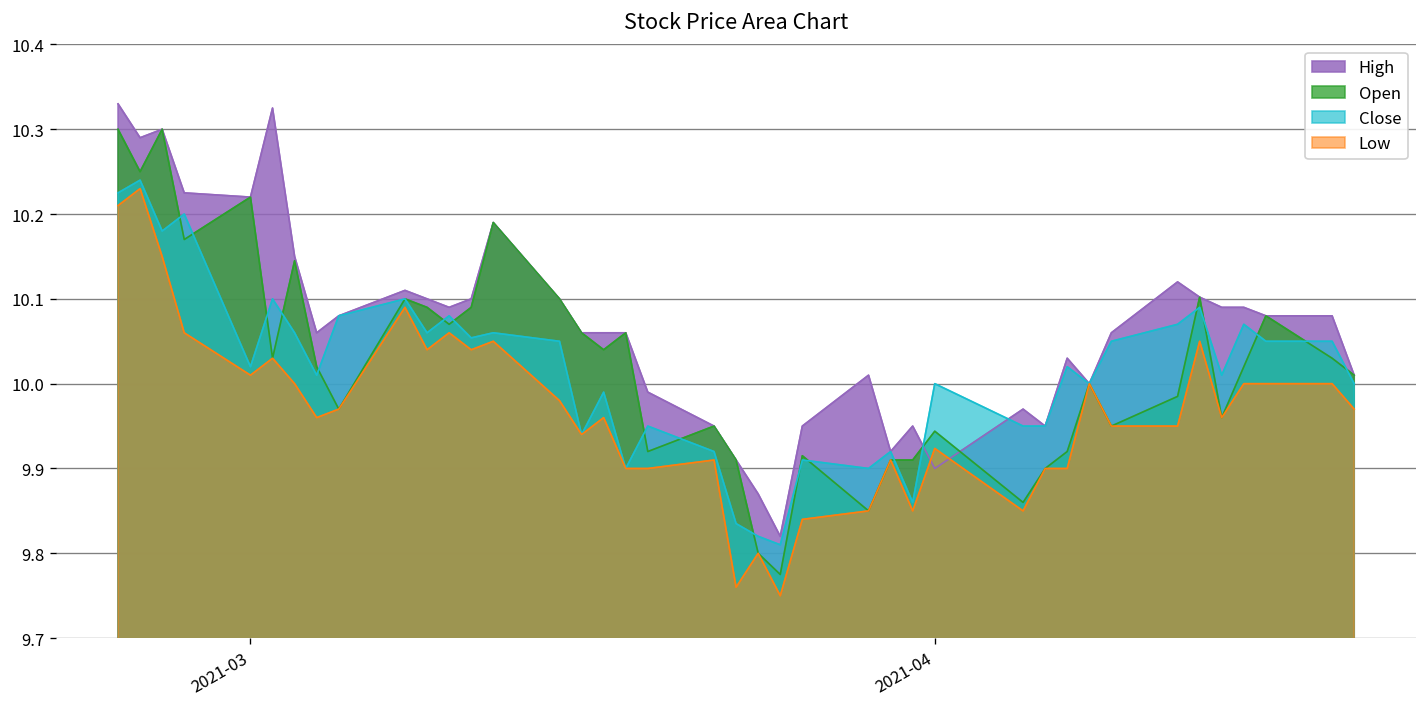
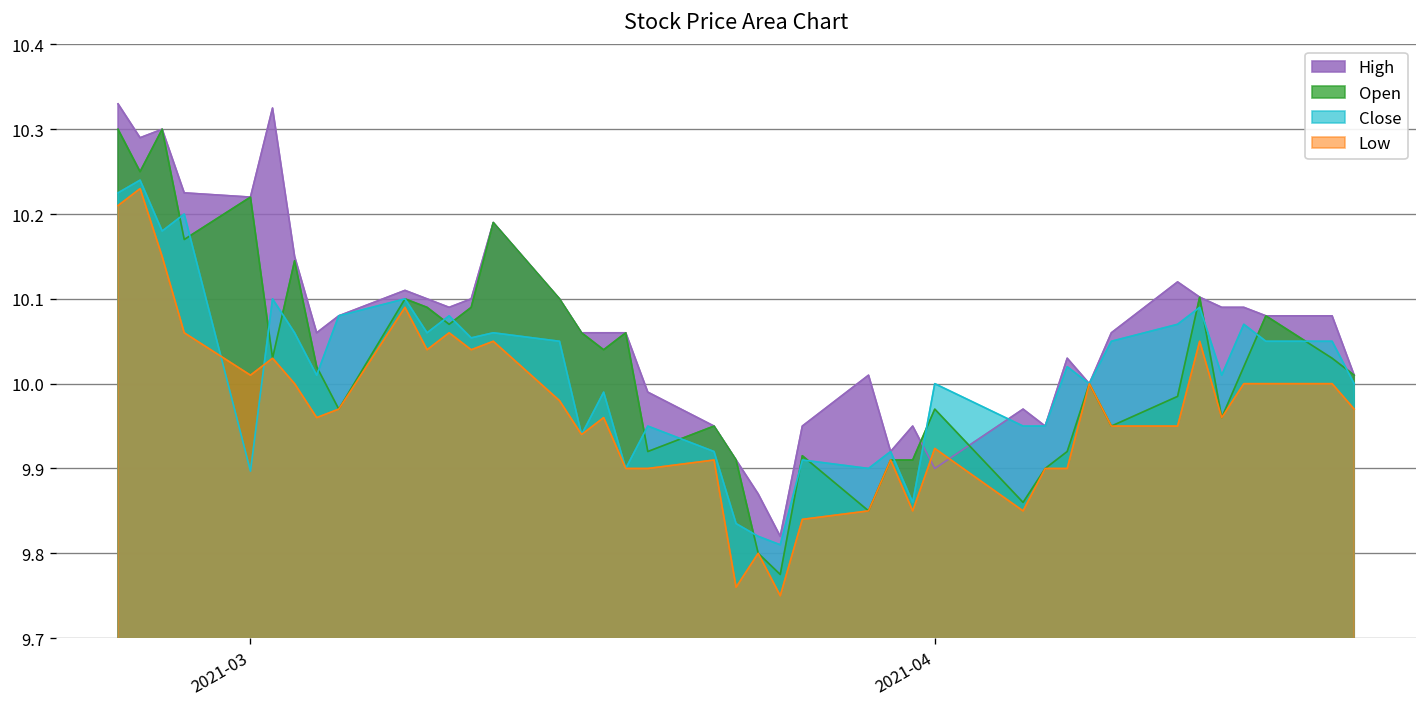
Close, 2021-03: 10.02 -> 9.90
Open, 2021-04: 9.94 -> 9.97
